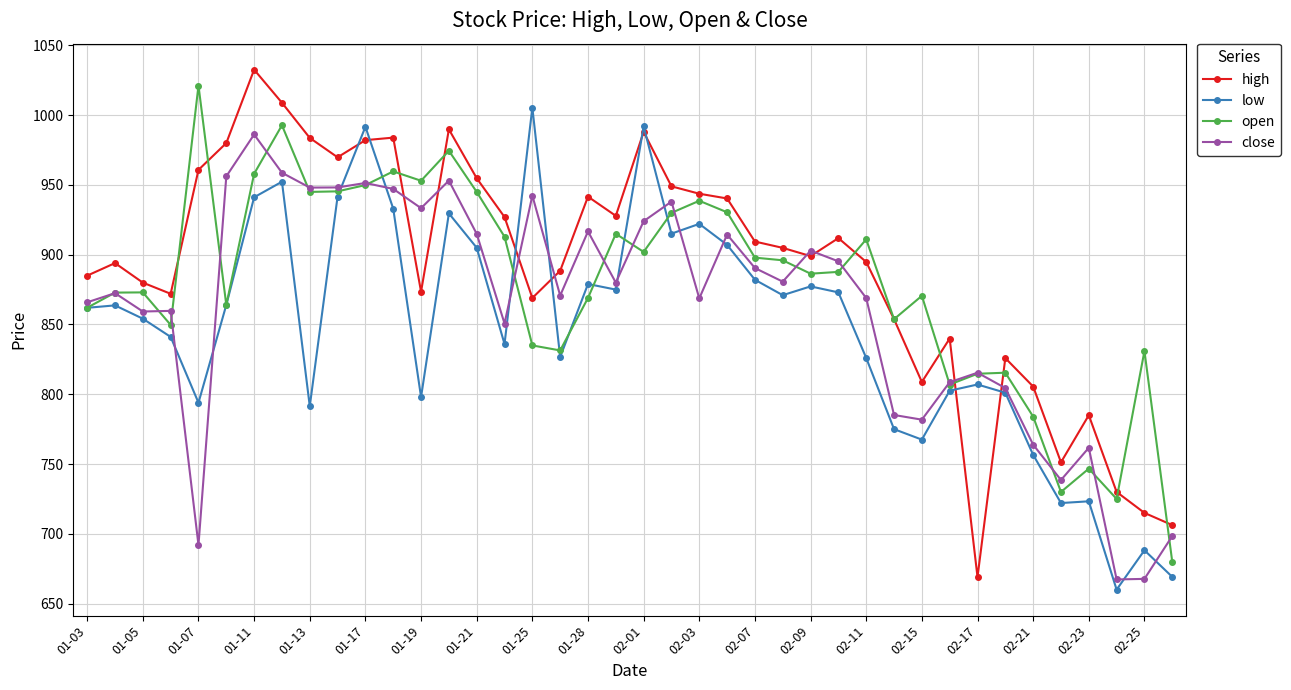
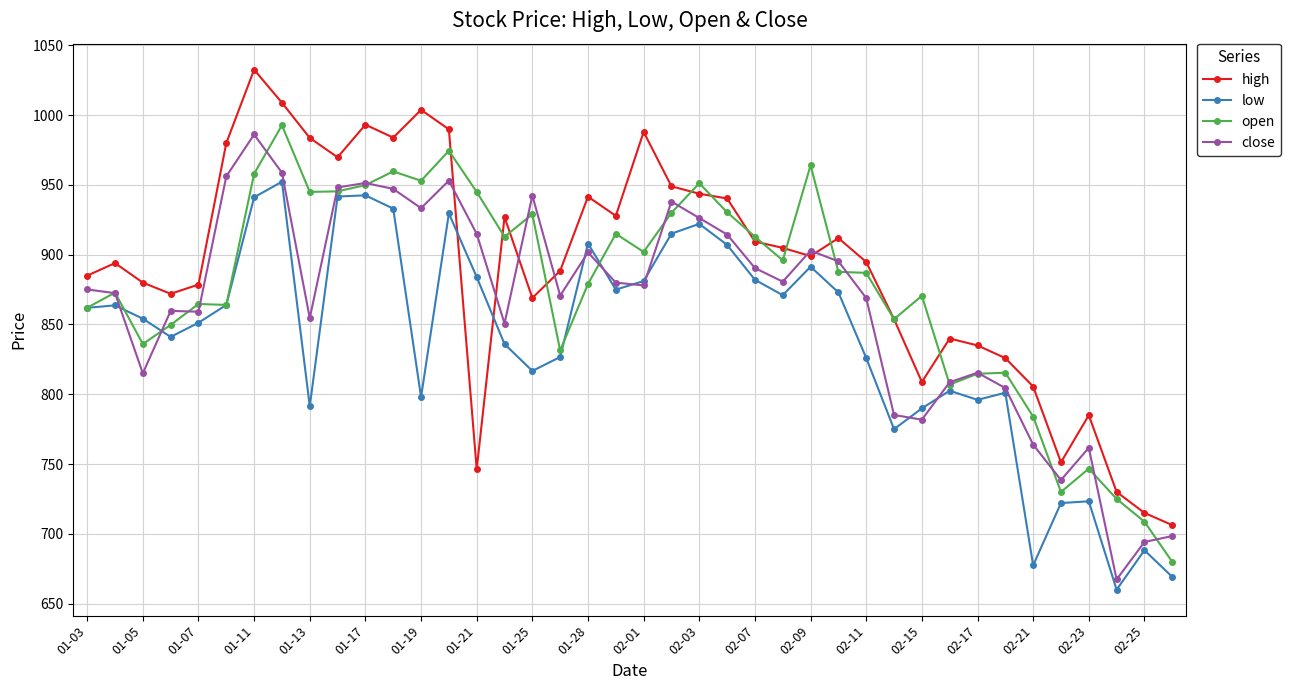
close, 01-03: 866 -> 875
open, 01-05: 873 -> 836
close, 01-05: 859 -> 815
high, 01-07: 961 -> 879
low, 01-07: 794 -> 851
open, 01-07: 1021 -> 865
close, 01-07: 692 -> 859
close, 01-13: 948 -> 855
high, 01-17: 982 -> 993
low, 01-17: 992 -> 943
high, 01-19: 874 -> 1004
high, 01-21: 955 -> 746
low, 01-21: 905 -> 884
low, 01-25: 1005 -> 817
open, 01-25: 835 -> 929
low, 01-28: 879 -> 908
open, 01-28: 869 -> 879
close, 01-28: 917 -> 902
low, 02-01: 992 -> 881
close, 02-01: 924 -> 878
open, 02-03: 939 -> 951
close, 02-03: 869 -> 926
open, 02-07: 898 -> 913
low, 02-09: 877 -> 891
open, 02-09: 886 -> 964
open, 02-11: 911 -> 887
low, 02-15: 768 -> 790
high, 02-17: 669 -> 835
low, 02-17: 807 -> 796
low, 02-21: 757 -> 677
open, 02-25: 831 -> 709
close, 02-25: 668 -> 694
